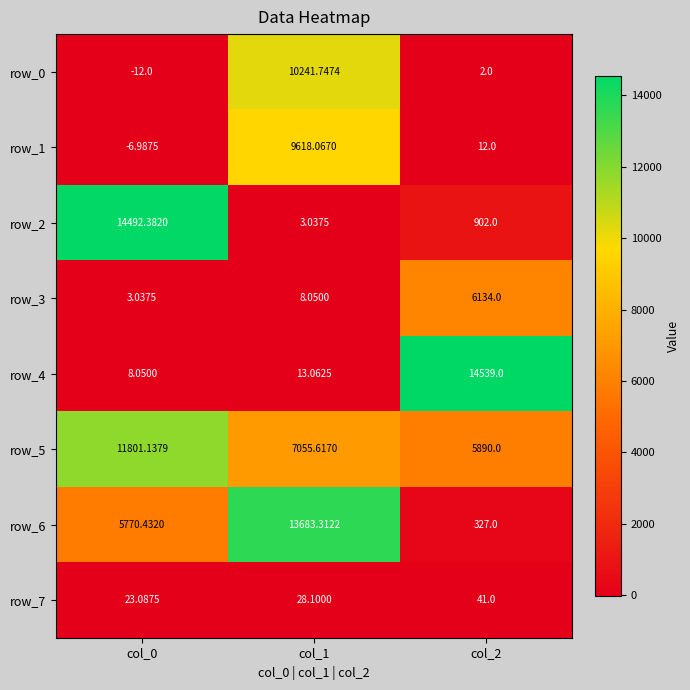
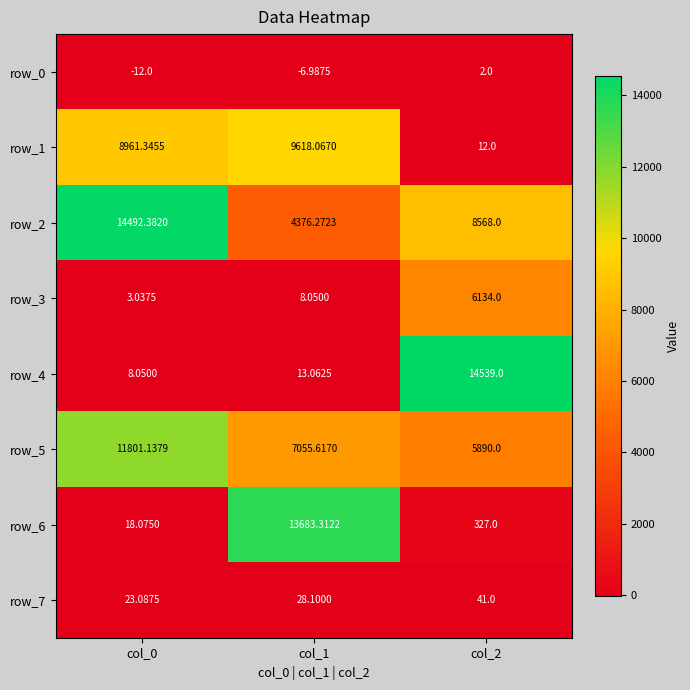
row_0, col_1: 10241.7474 -> -6.9875
row_1, col_0: -6.9875 -> 8961.3455
row_2, col_1: 3.0375 -> 4376.2723
row_2, col_2: 902.0 -> 8568.0
row_6, col_0: 5770.4320 -> 18.0750
